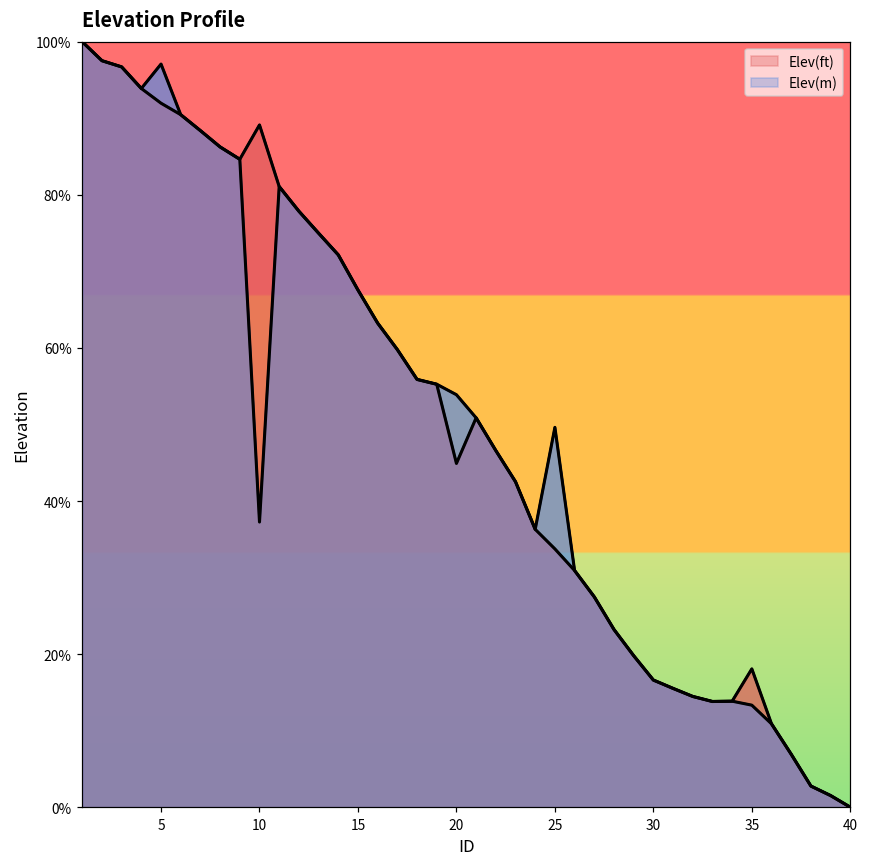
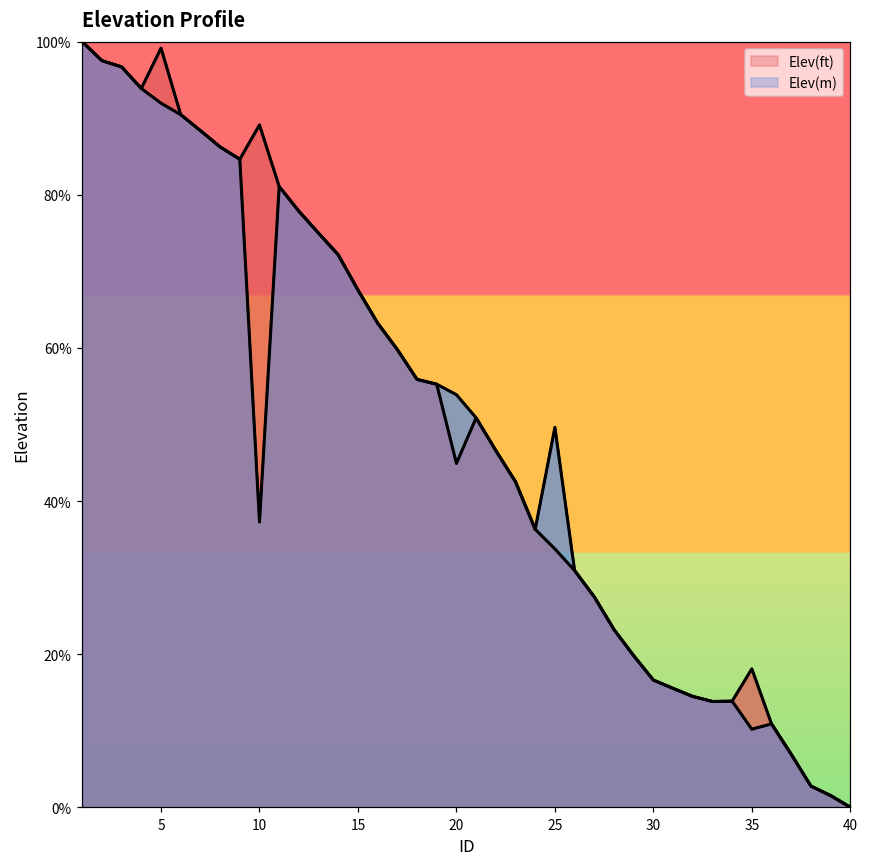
Elev(ft), 5: 92% -> 99%
Elev(m), 5: 97% -> 92%
Elev(m), 35: 13% -> 10%
